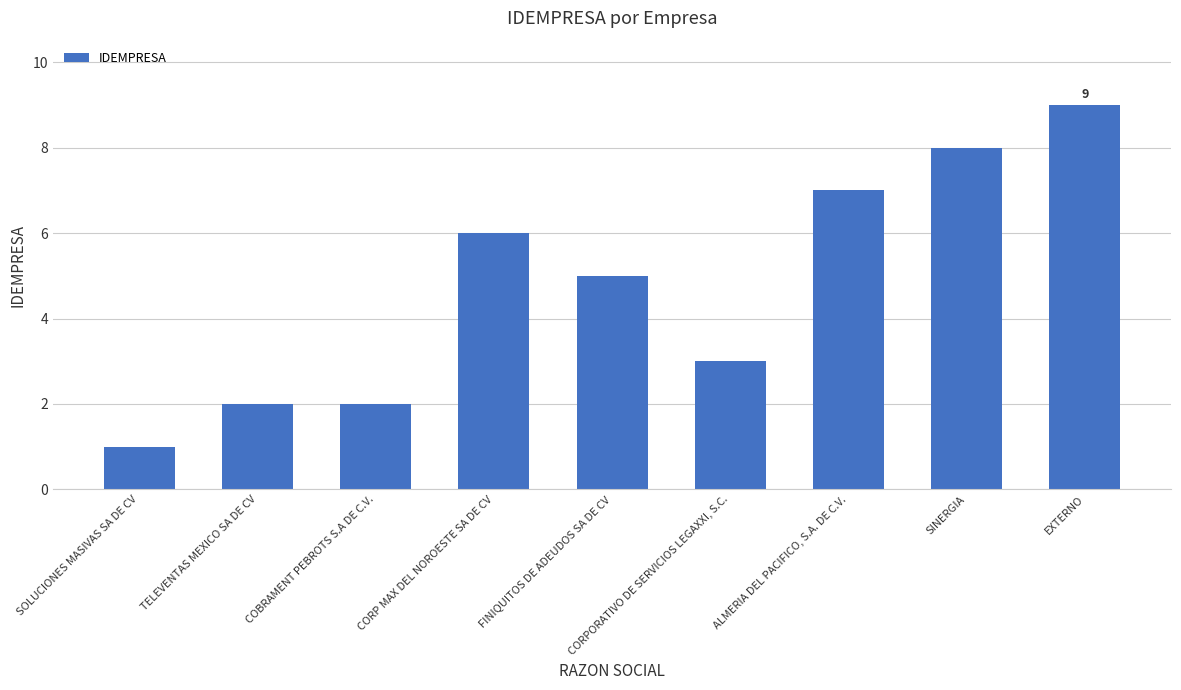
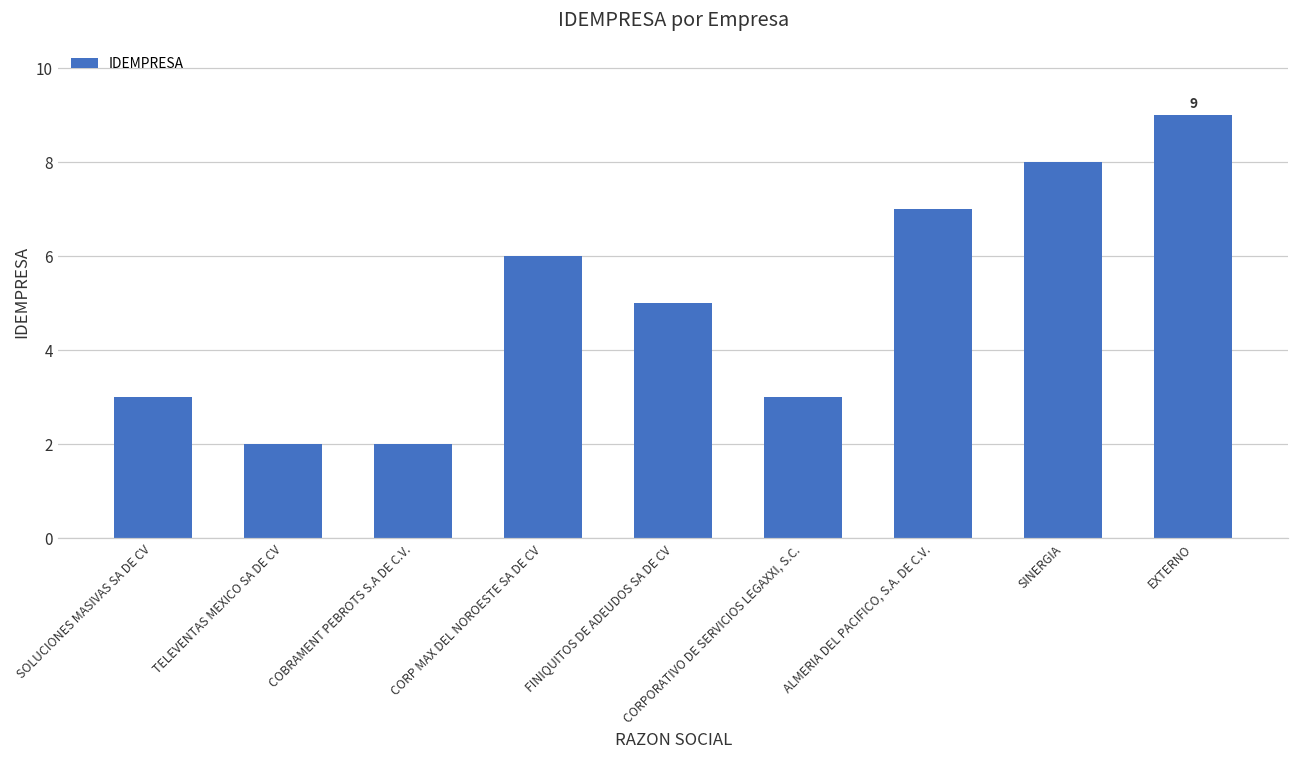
SOLUCIONES MASIVAS SA DE CV: 1 -> 3
